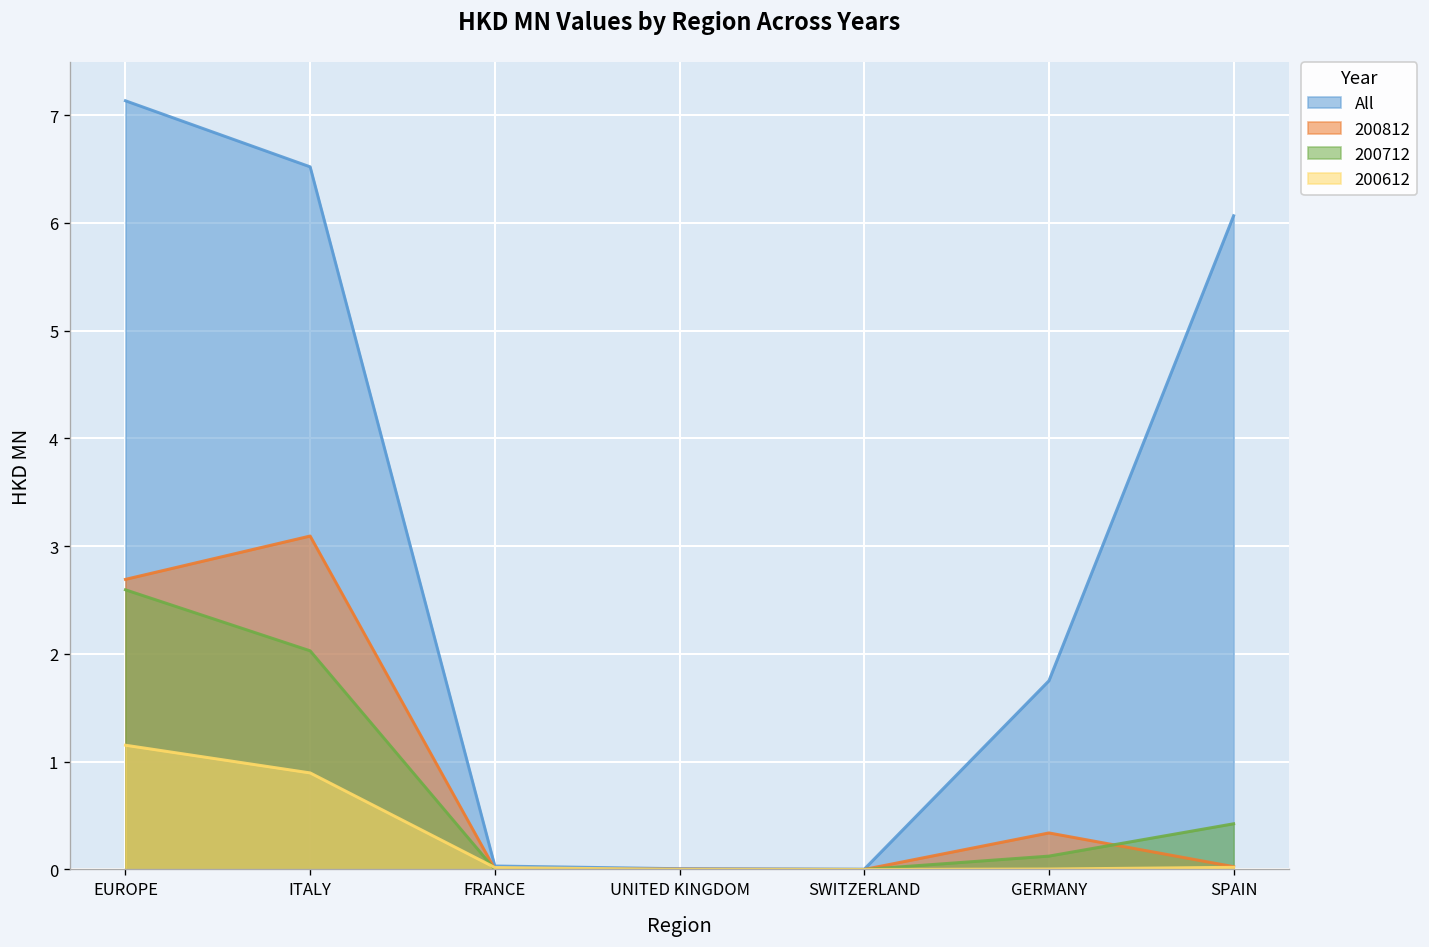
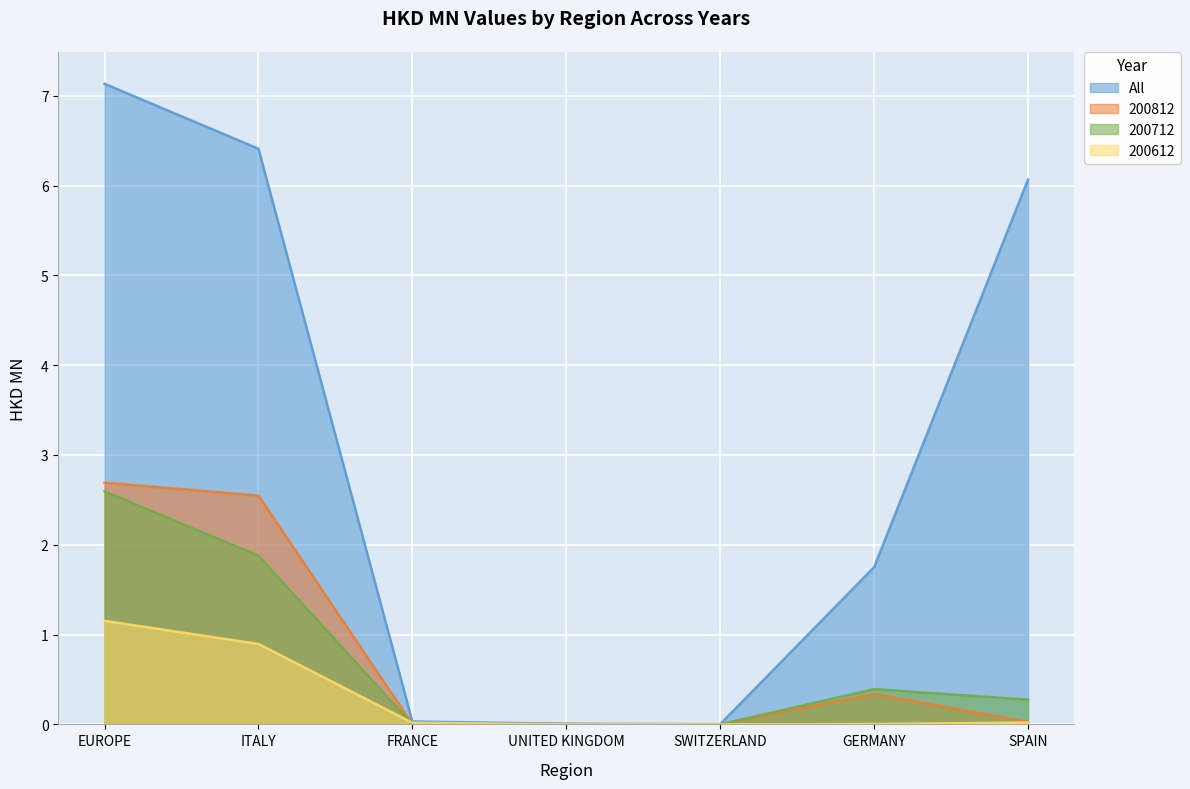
All, ITALY: 6.5 -> 6.4
200812, ITALY: 3.1 -> 2.5
200712, ITALY: 2.0 -> 1.9
200712, GERMANY: 0.1 -> 0.4
200712, SPAIN: 0.4 -> 0.3
